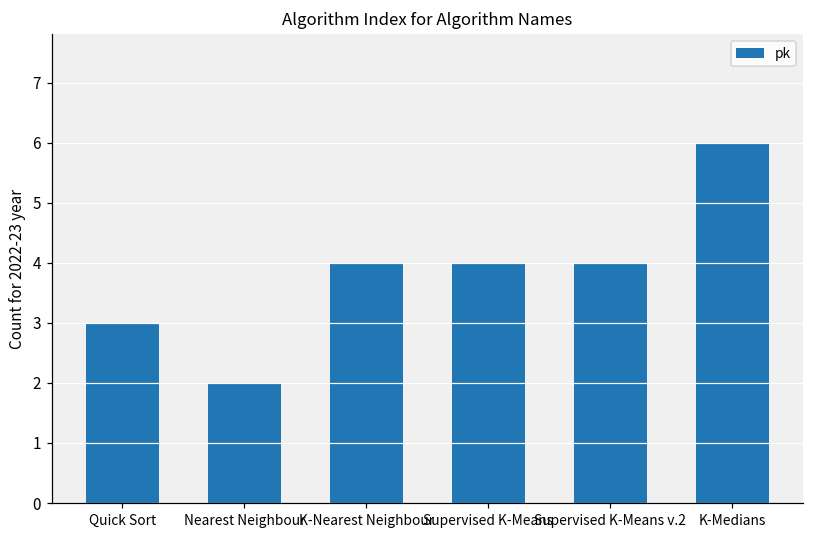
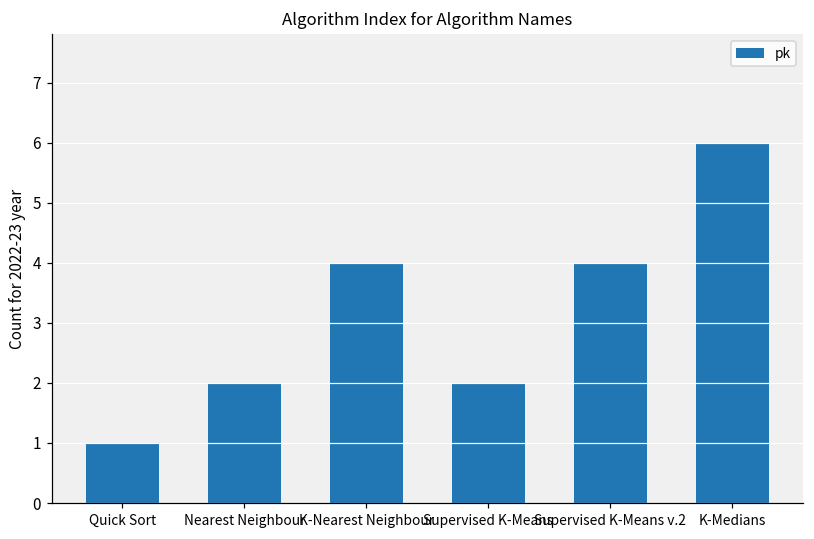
Quick Sort: 3 -> 1
Supervised K-Means: 4 -> 2
